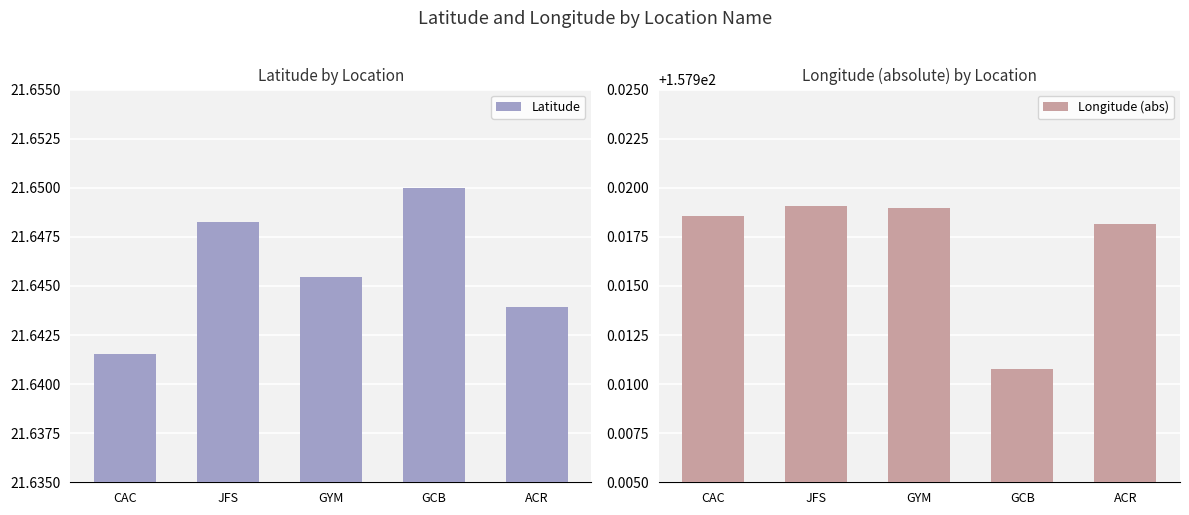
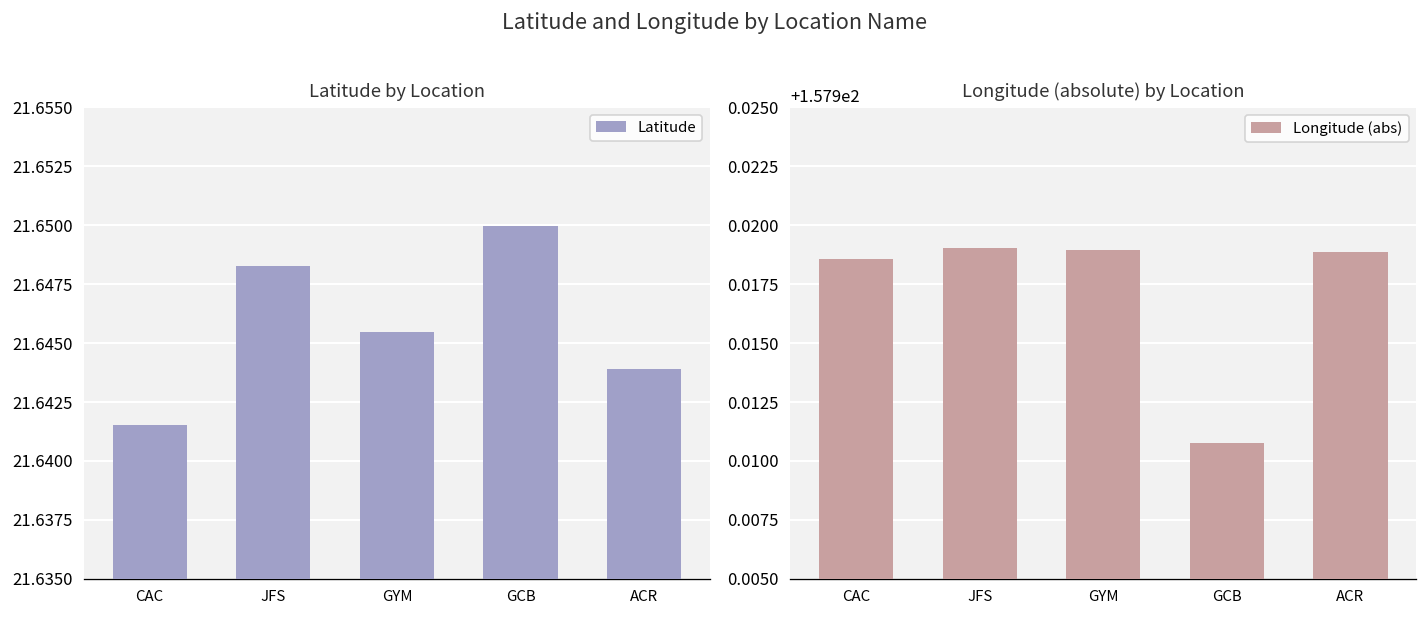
Longitude (absolute) by Location, ACR: 157.9182 -> 157.9189
